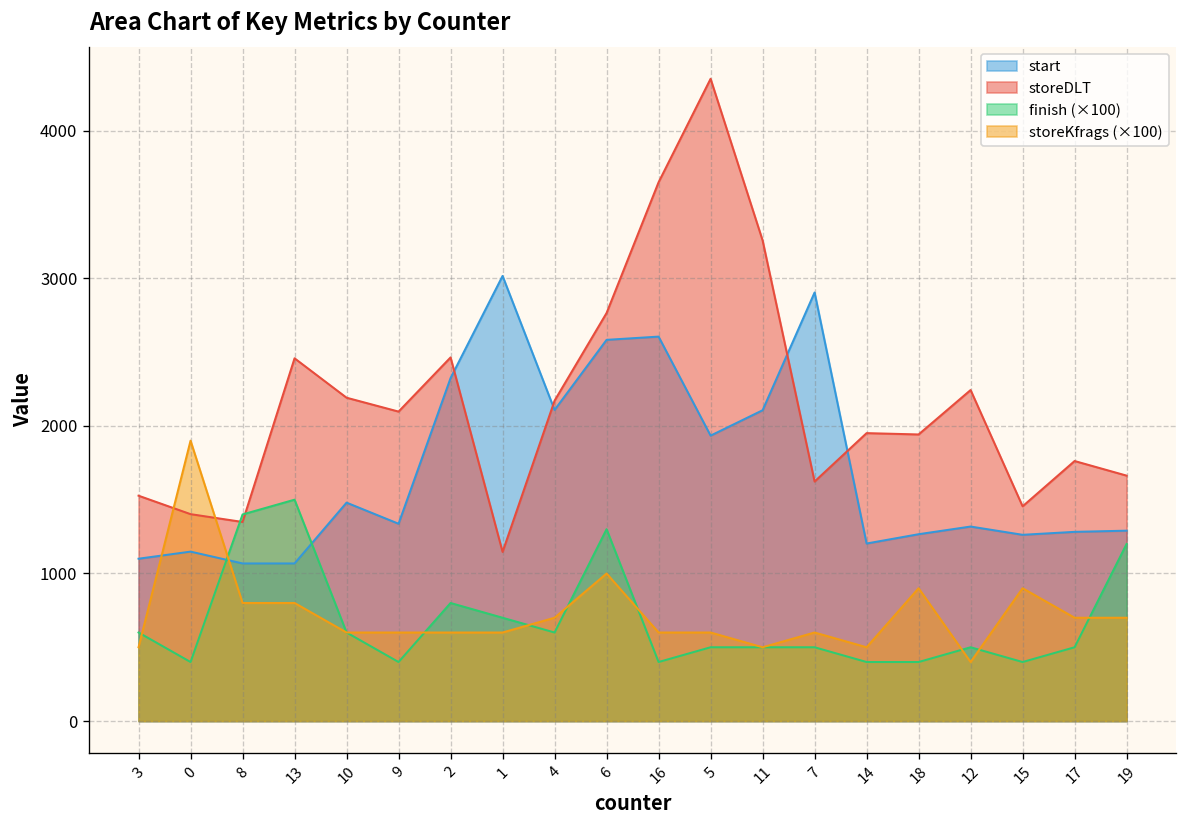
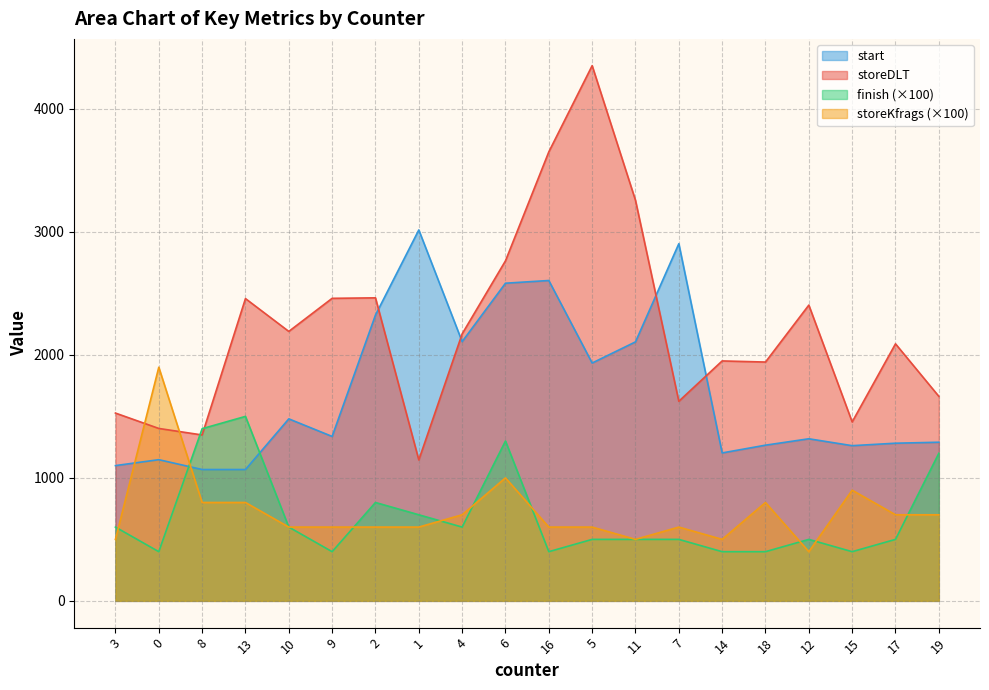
storeDLT, 9: 2100 -> 2460
storeKfrags (×100), 18: 900 -> 800
storeDLT, 12: 2240 -> 2410
storeDLT, 17: 1760 -> 2090
